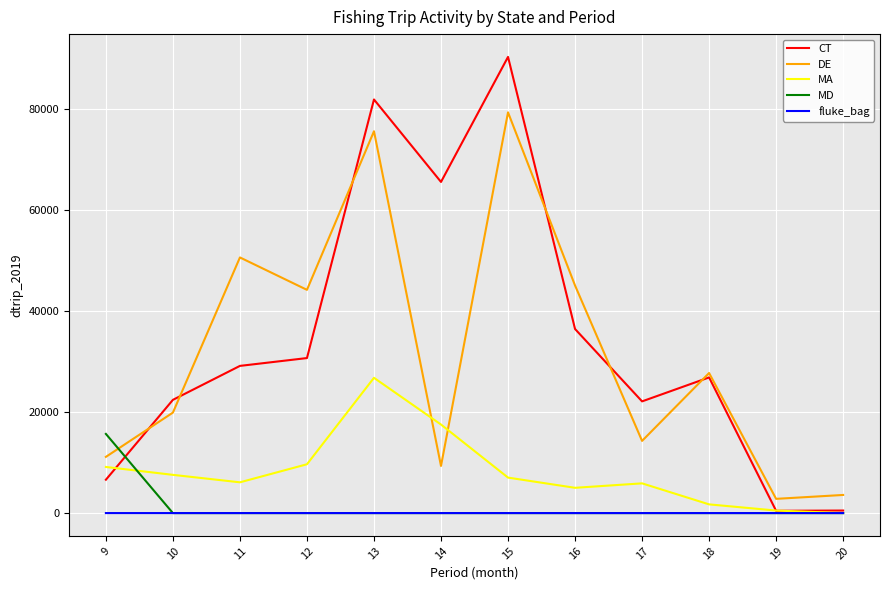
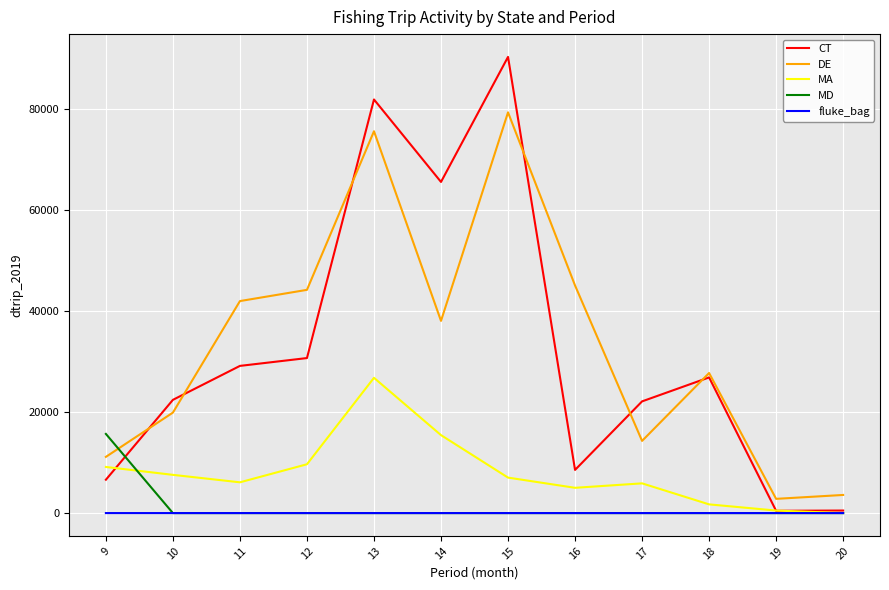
DE, 11: 51000 -> 42000
DE, 14: 9000 -> 38000
MA, 14: 18000 -> 15000
CT, 16: 36000 -> 9000
